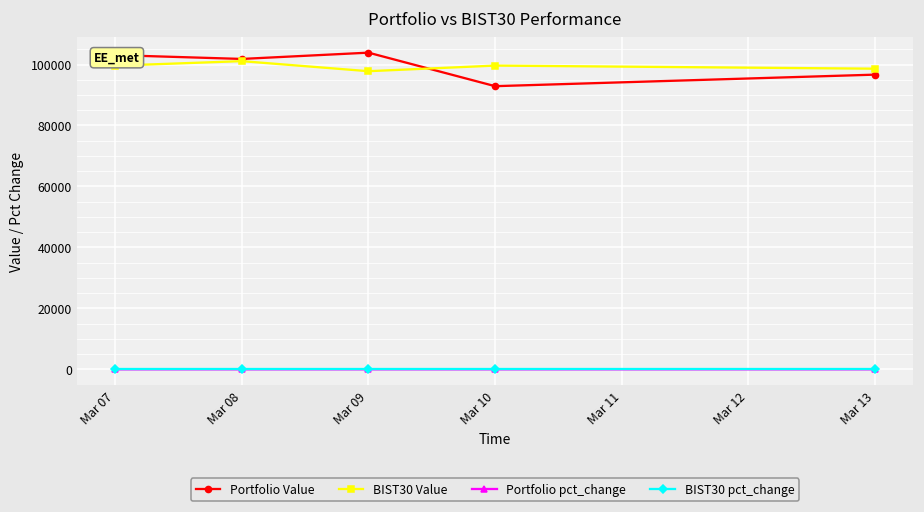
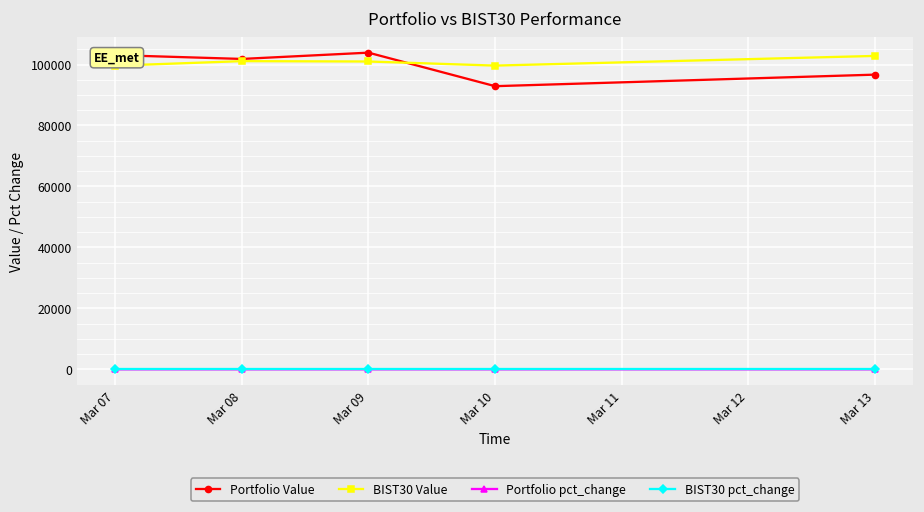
BIST30 Value, Mar 09: 98000 -> 101000
BIST30 Value, Mar 13: 99000 -> 103000
